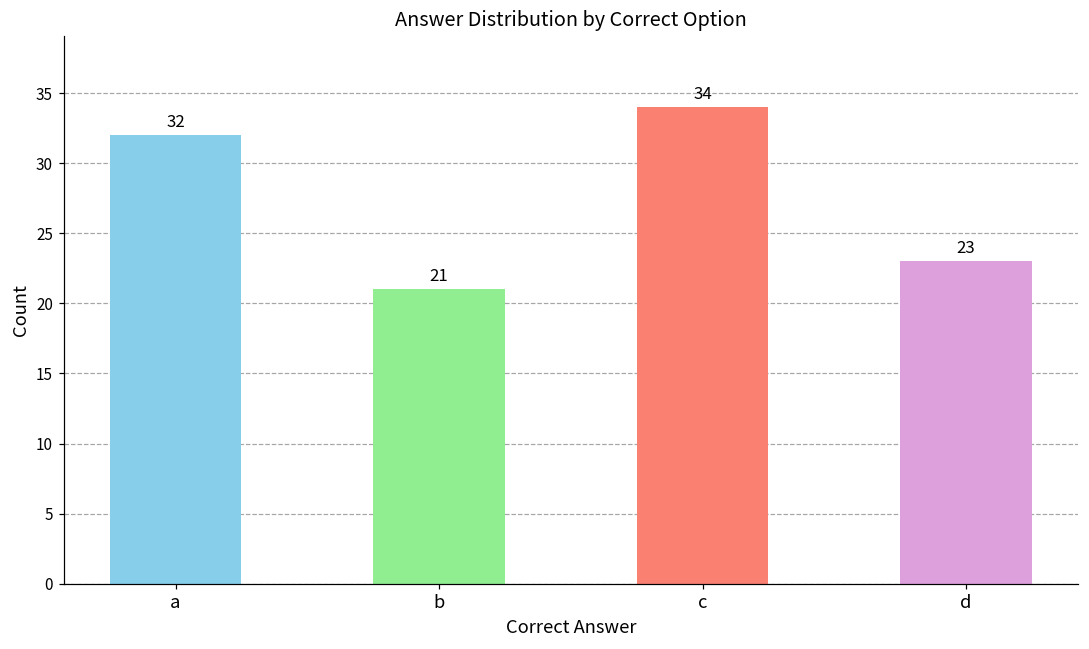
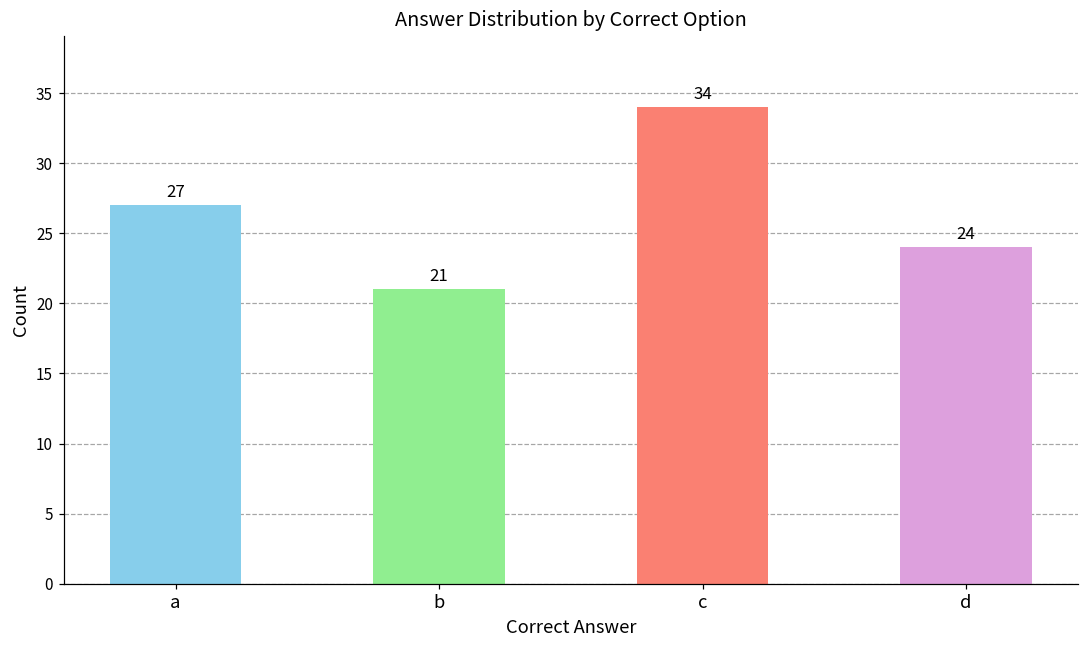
a: 32 -> 27
d: 23 -> 24
